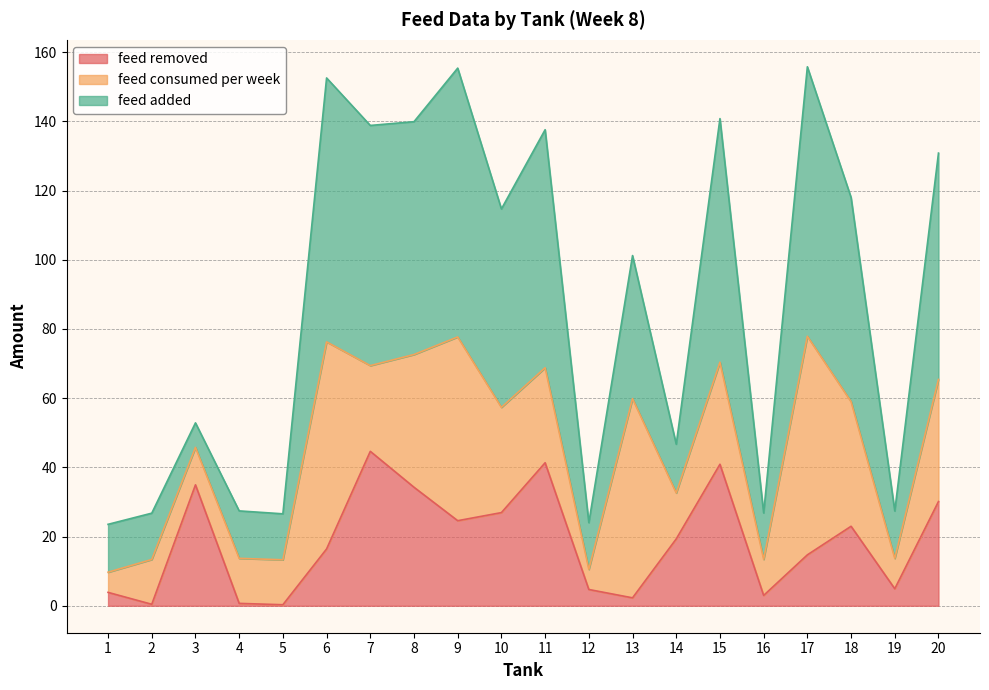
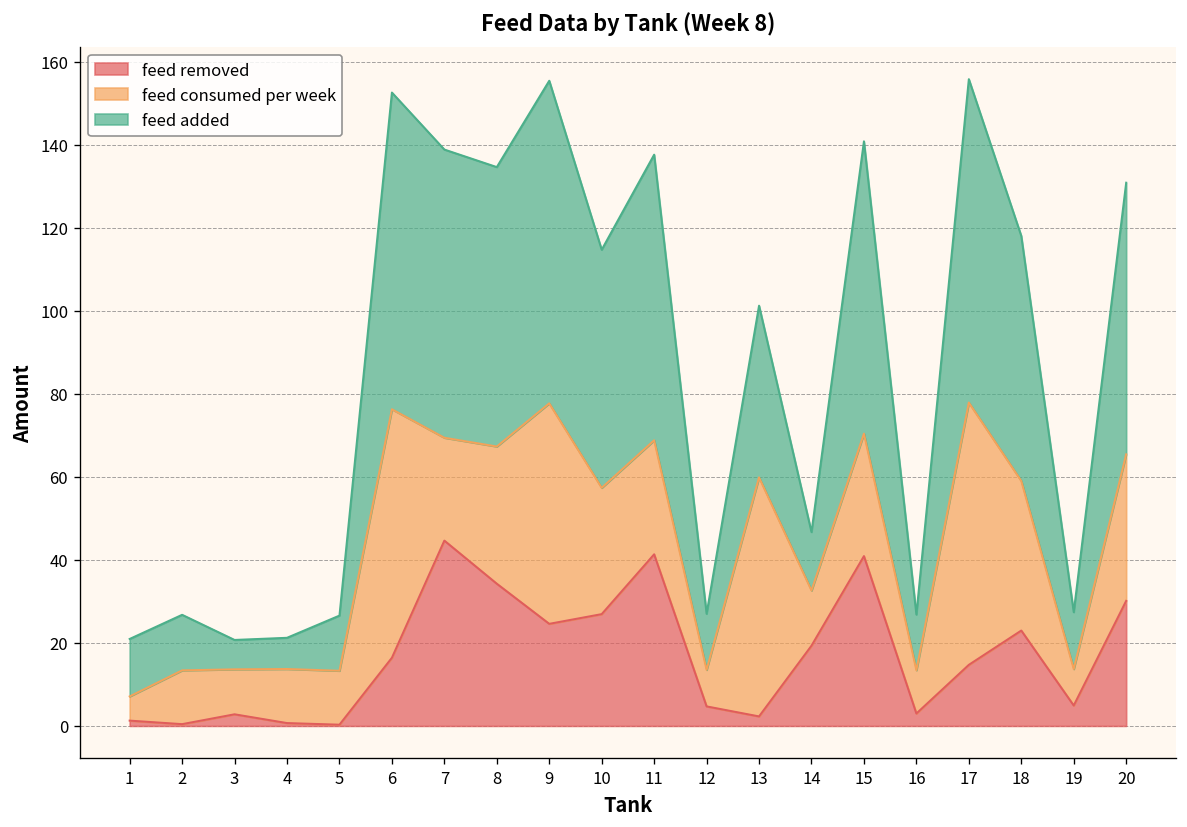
feed removed, 1: 4 -> 1
feed removed, 3: 35 -> 3
feed added, 4: 14 -> 8
feed consumed per week, 8: 38 -> 33
feed consumed per week, 12: 6 -> 9
